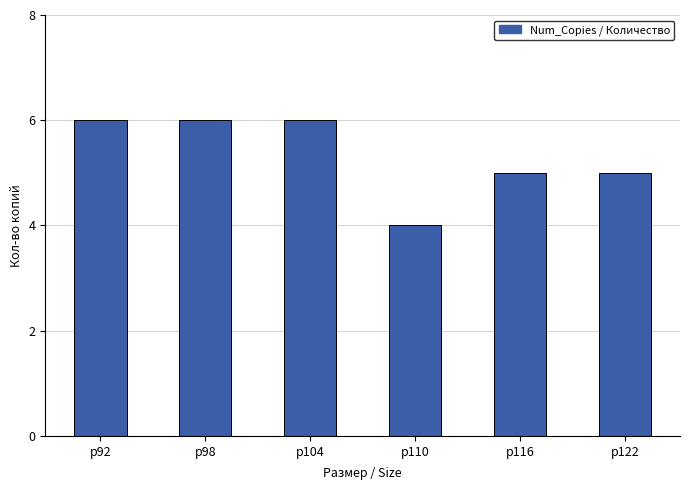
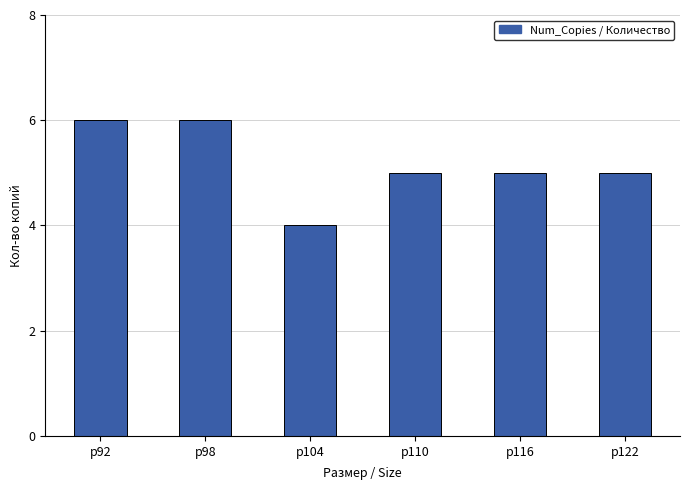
р104: 6 -> 4
р110: 4 -> 5
